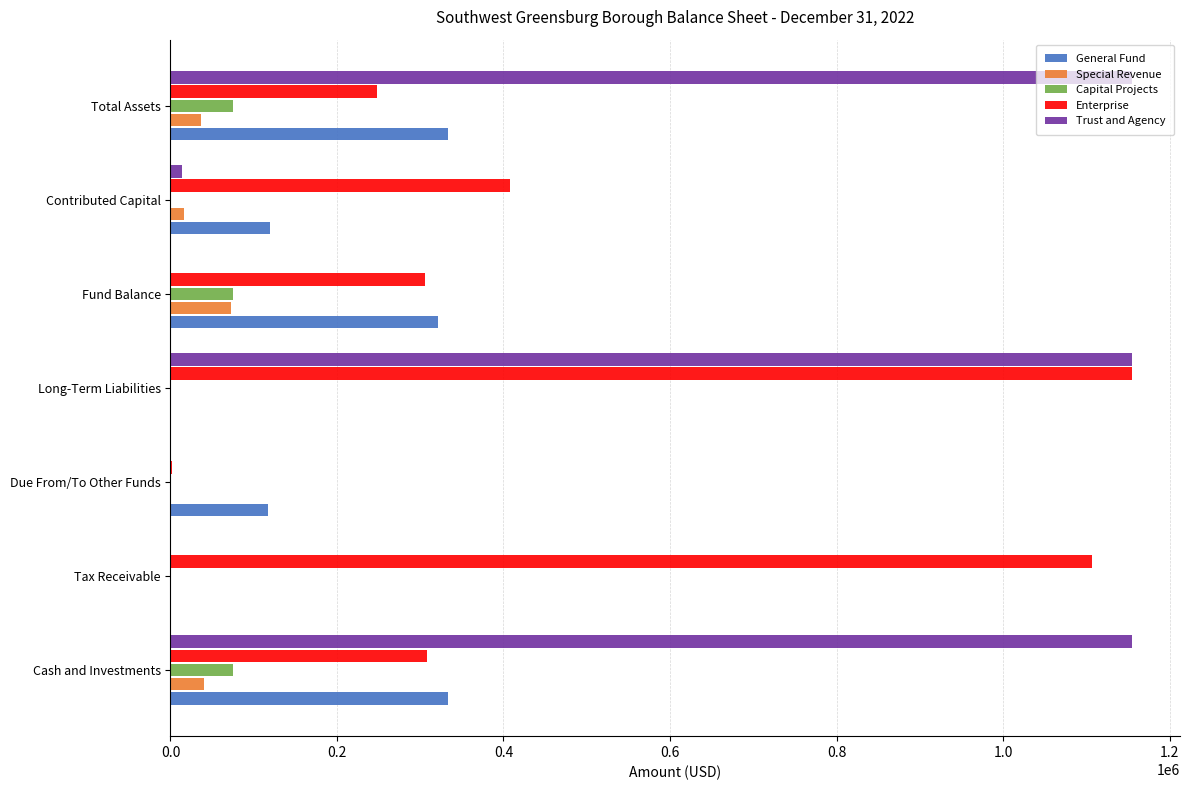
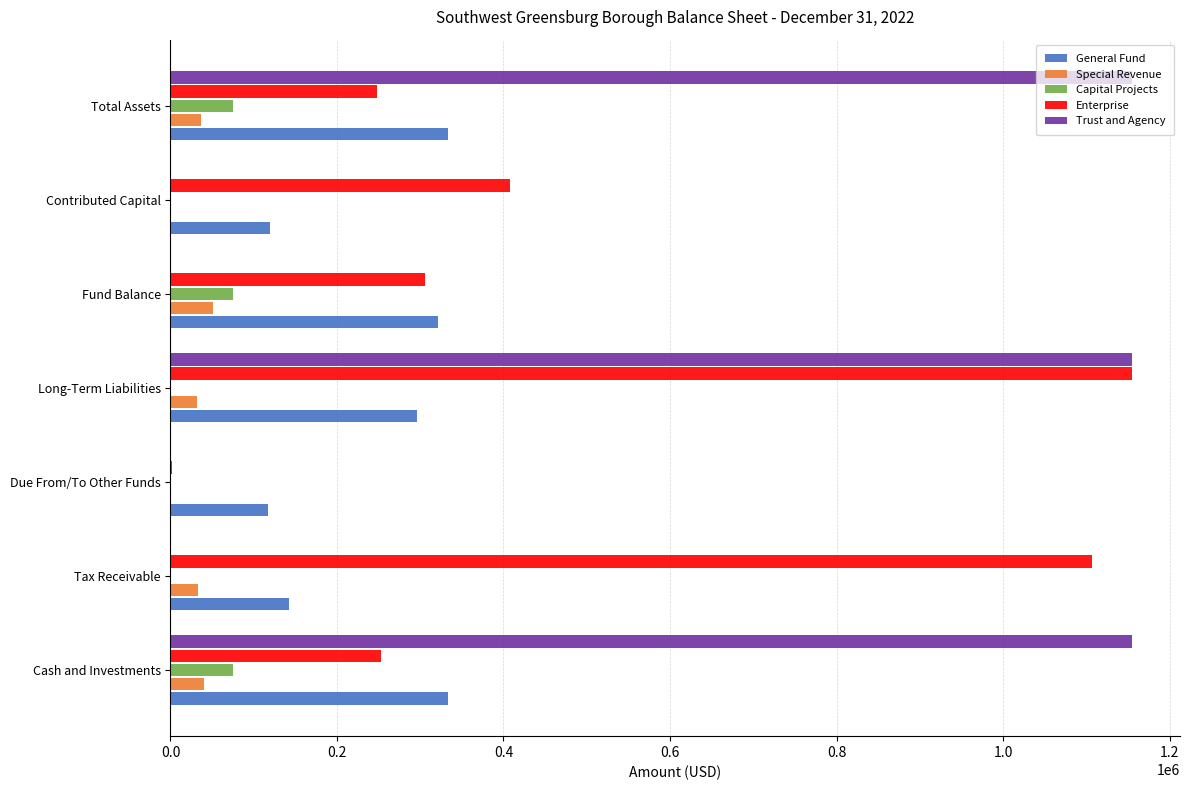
Trust and Agency, Contributed Capital: 10000 -> 0
Special Revenue, Contributed Capital: 20000 -> 0
Special Revenue, Fund Balance: 70000 -> 50000
Special Revenue, Long-Term Liabilities: 0 -> 30000
General Fund, Long-Term Liabilities: 0 -> 300000
Special Revenue, Tax Receivable: 0 -> 30000
General Fund, Tax Receivable: 0 -> 140000
Enterprise, Cash and Investments: 310000 -> 250000
